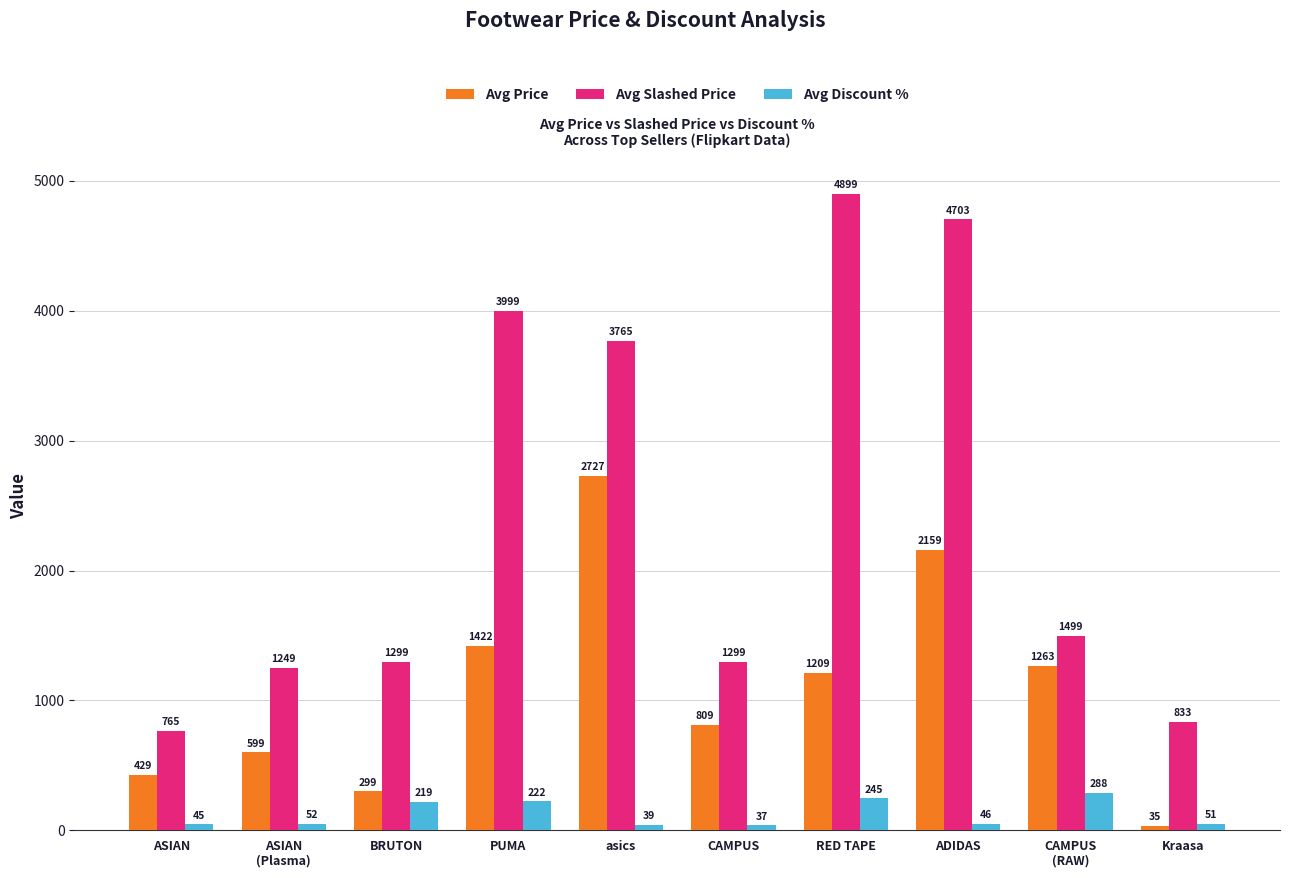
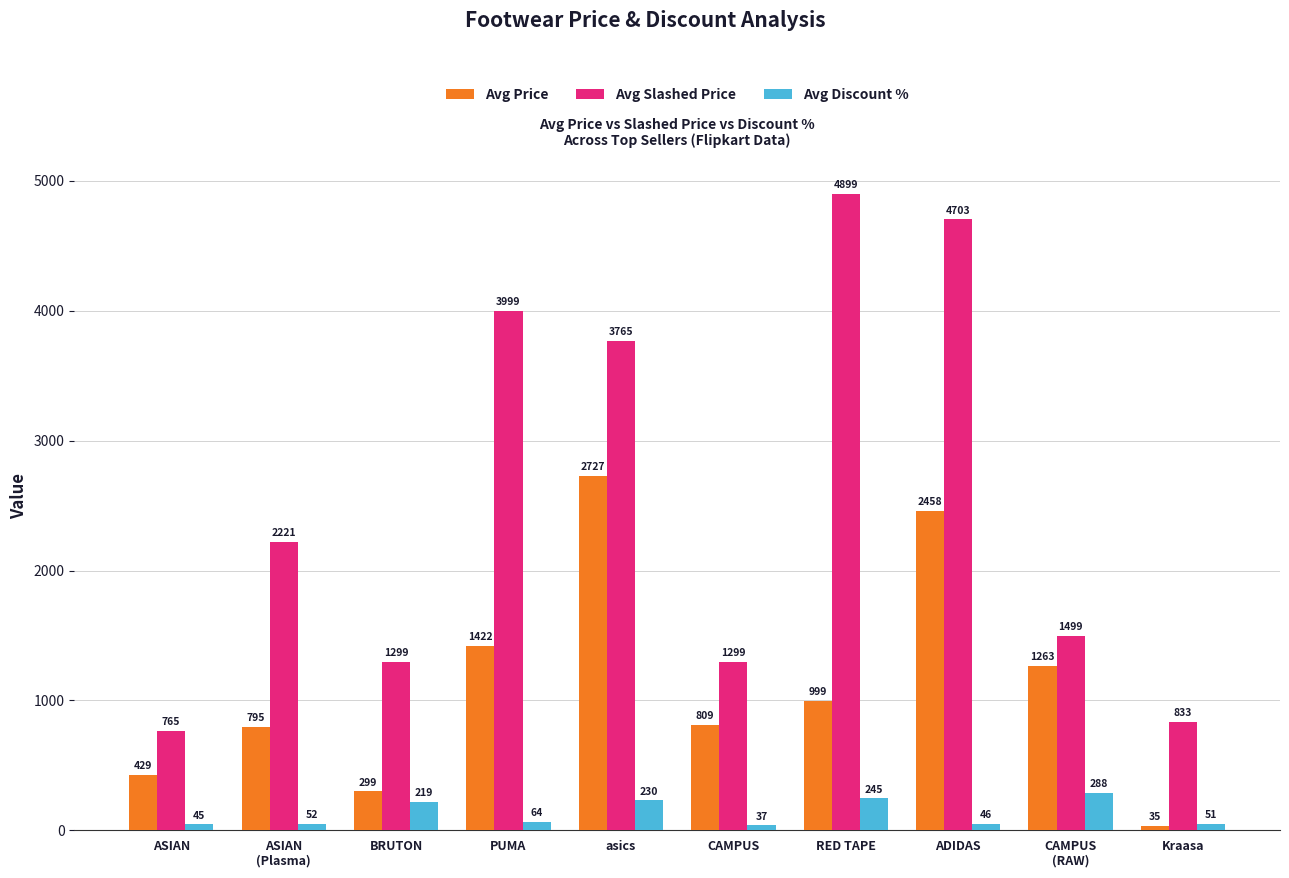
Avg Price, ASIAN (Plasma): 599 -> 795
Avg Slashed Price, ASIAN (Plasma): 1249 -> 2221
Avg Discount %, PUMA: 222 -> 64
Avg Discount %, asics: 39 -> 230
Avg Price, RED TAPE: 1209 -> 999
Avg Price, ADIDAS: 2159 -> 2458
